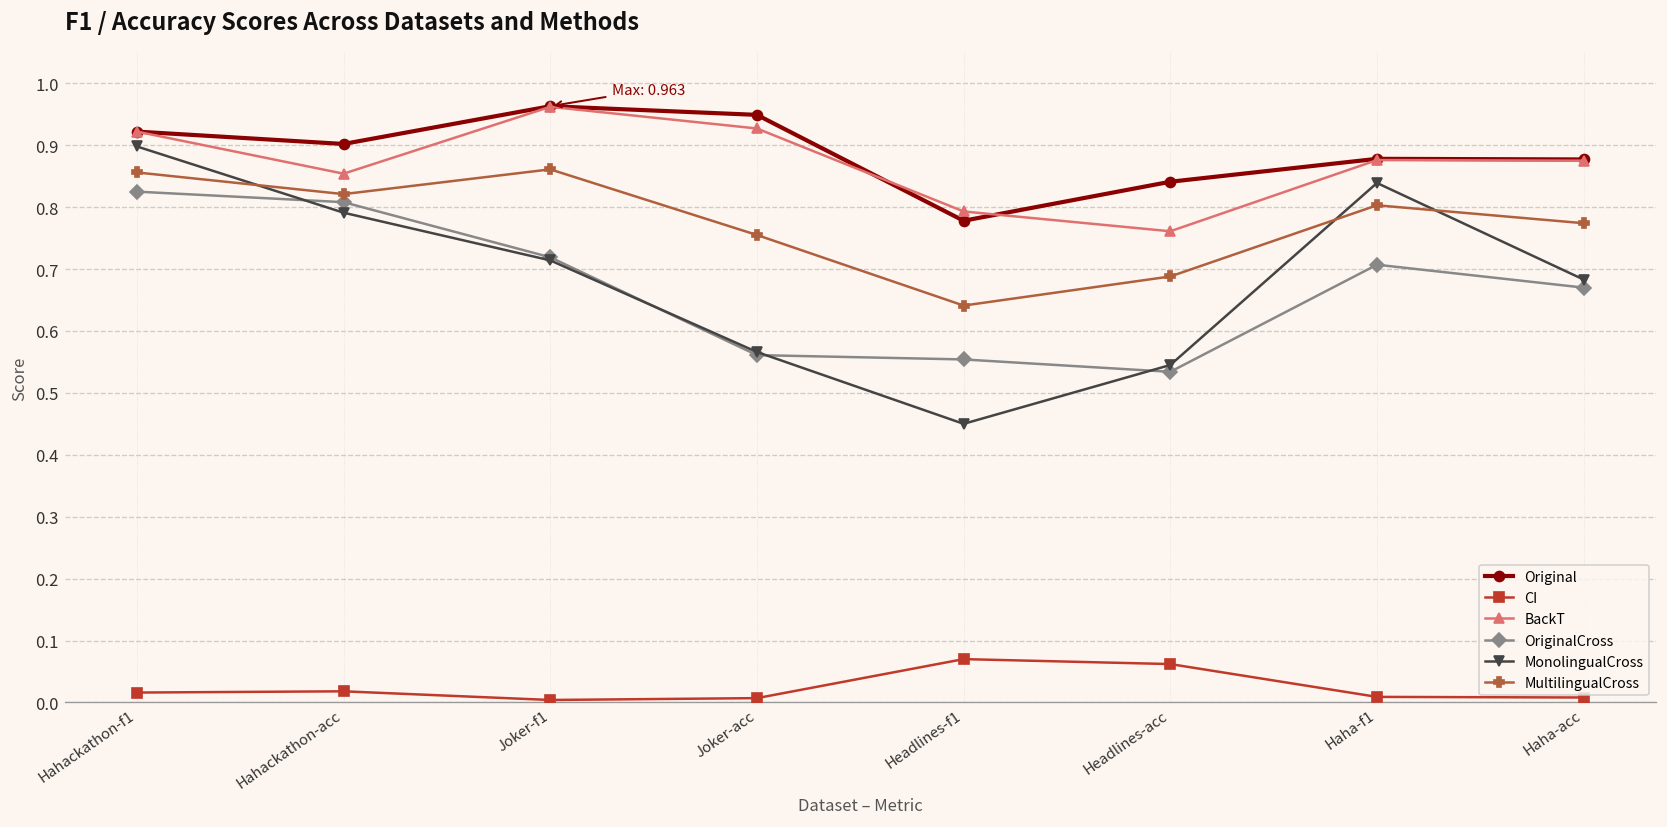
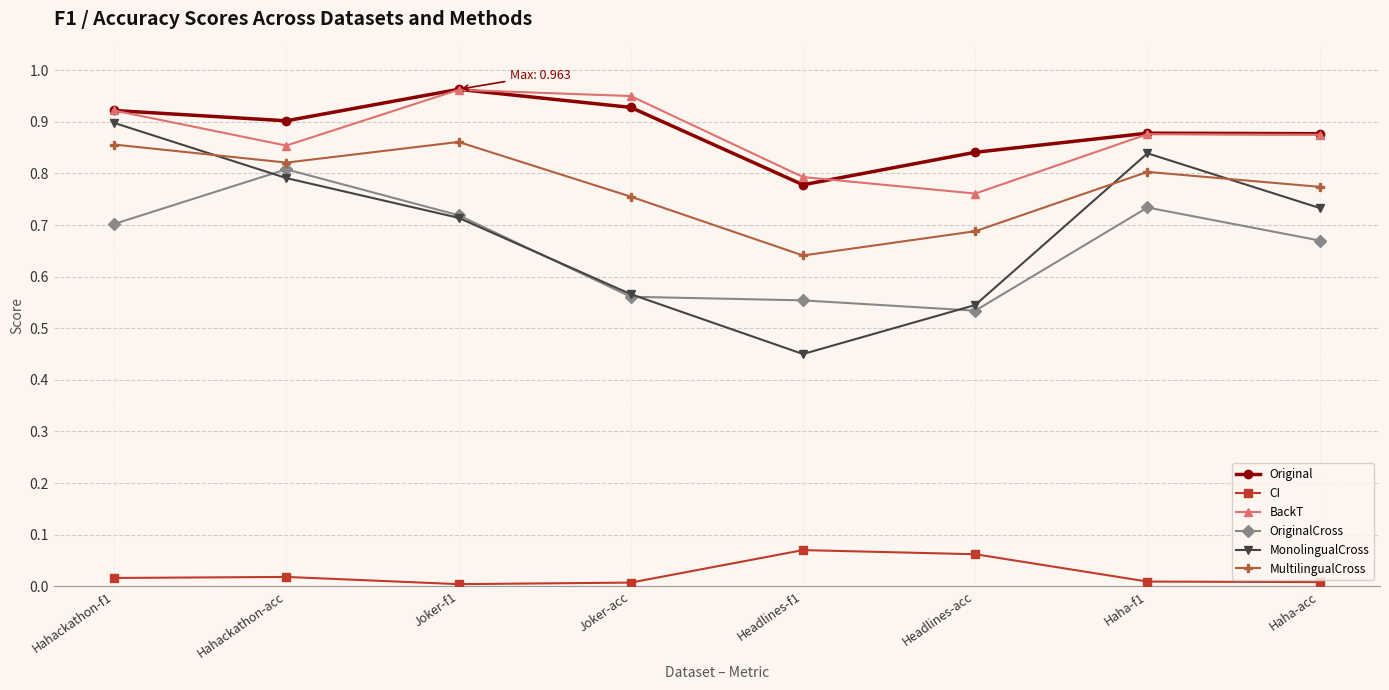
OriginalCross, Hahackathon-f1: 0.83 -> 0.70
Original, Joker-acc: 0.95 -> 0.93
BackT, Joker-acc: 0.93 -> 0.95
OriginalCross, Haha-f1: 0.71 -> 0.73
MonolingualCross, Haha-acc: 0.68 -> 0.73
